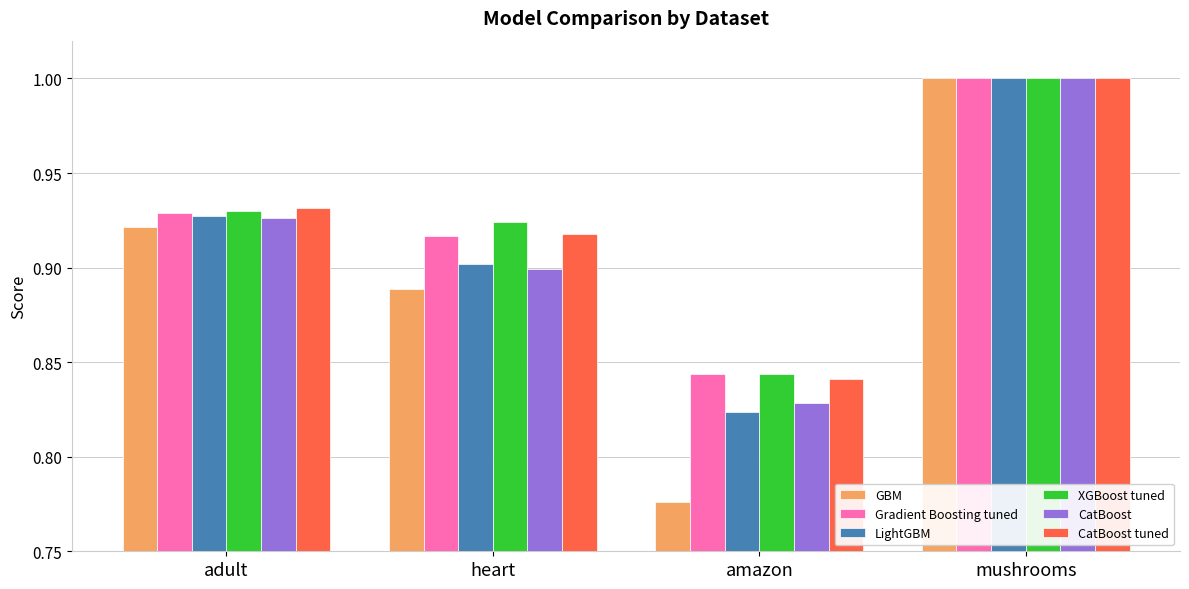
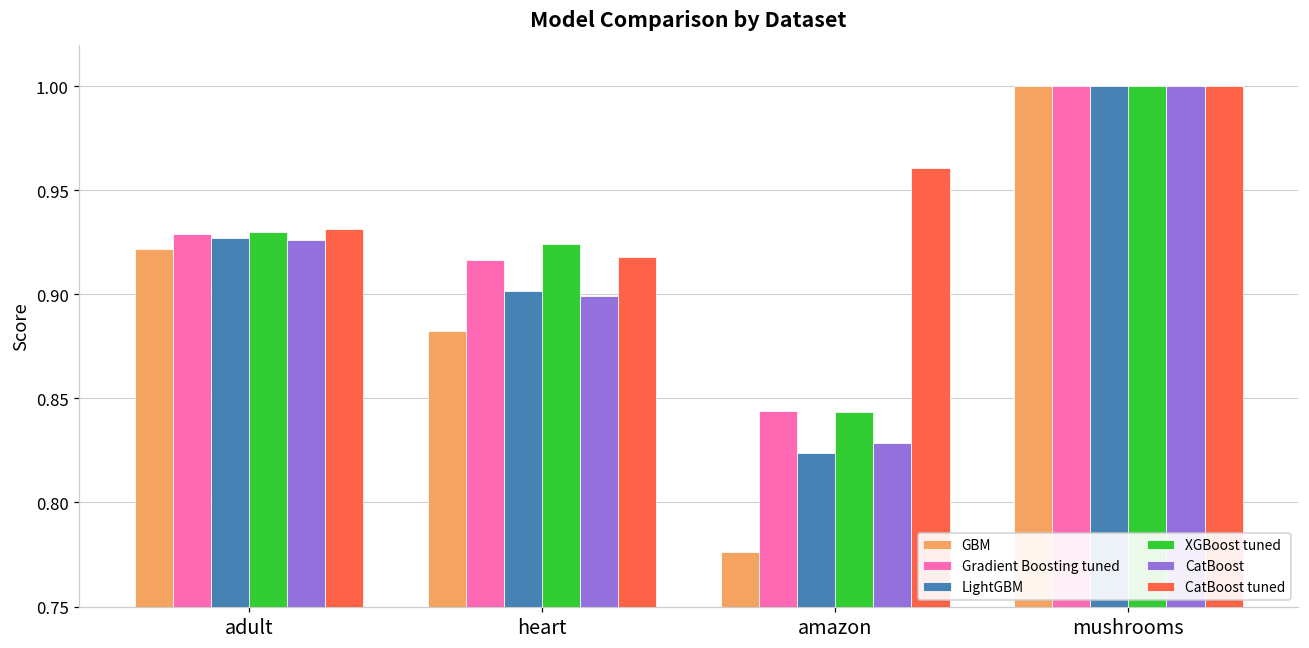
GBM, heart: 0.889 -> 0.883
CatBoost tuned, amazon: 0.841 -> 0.961
